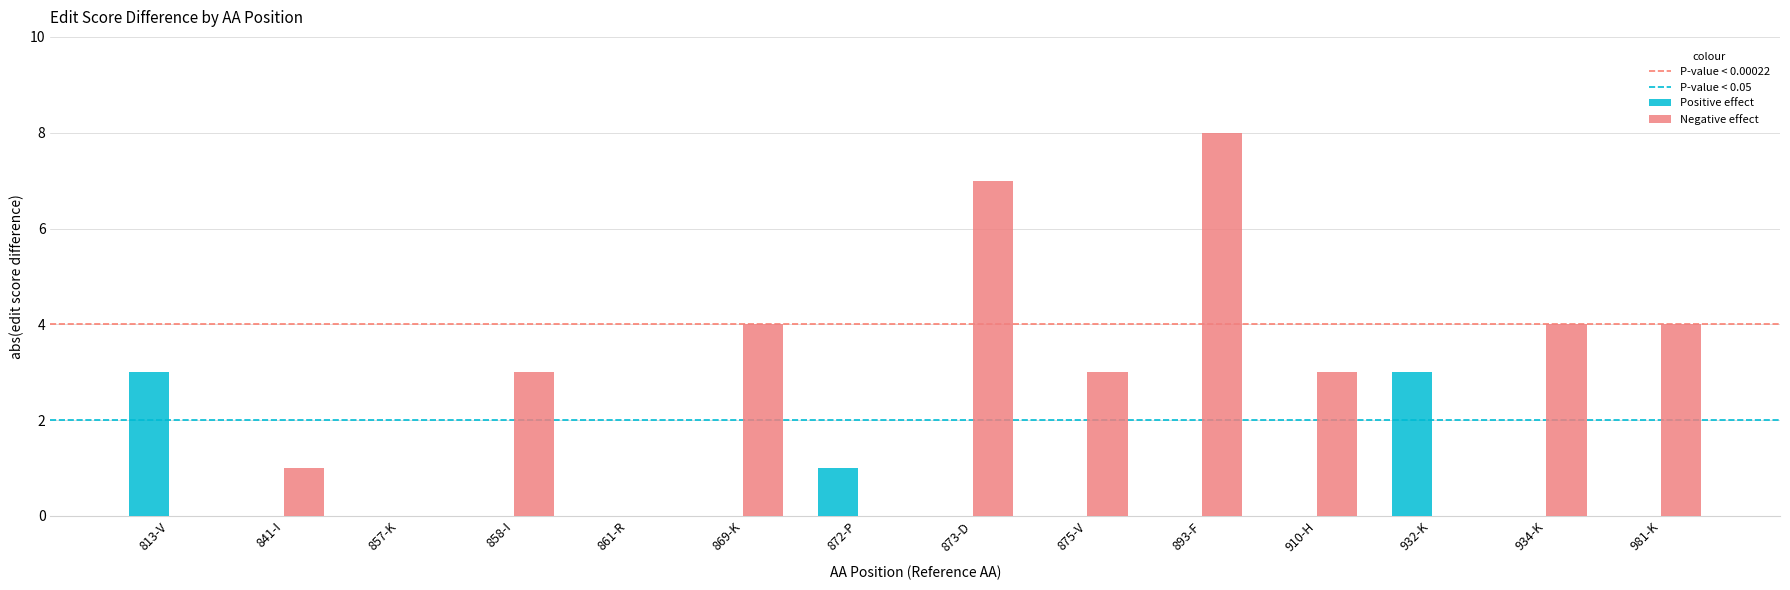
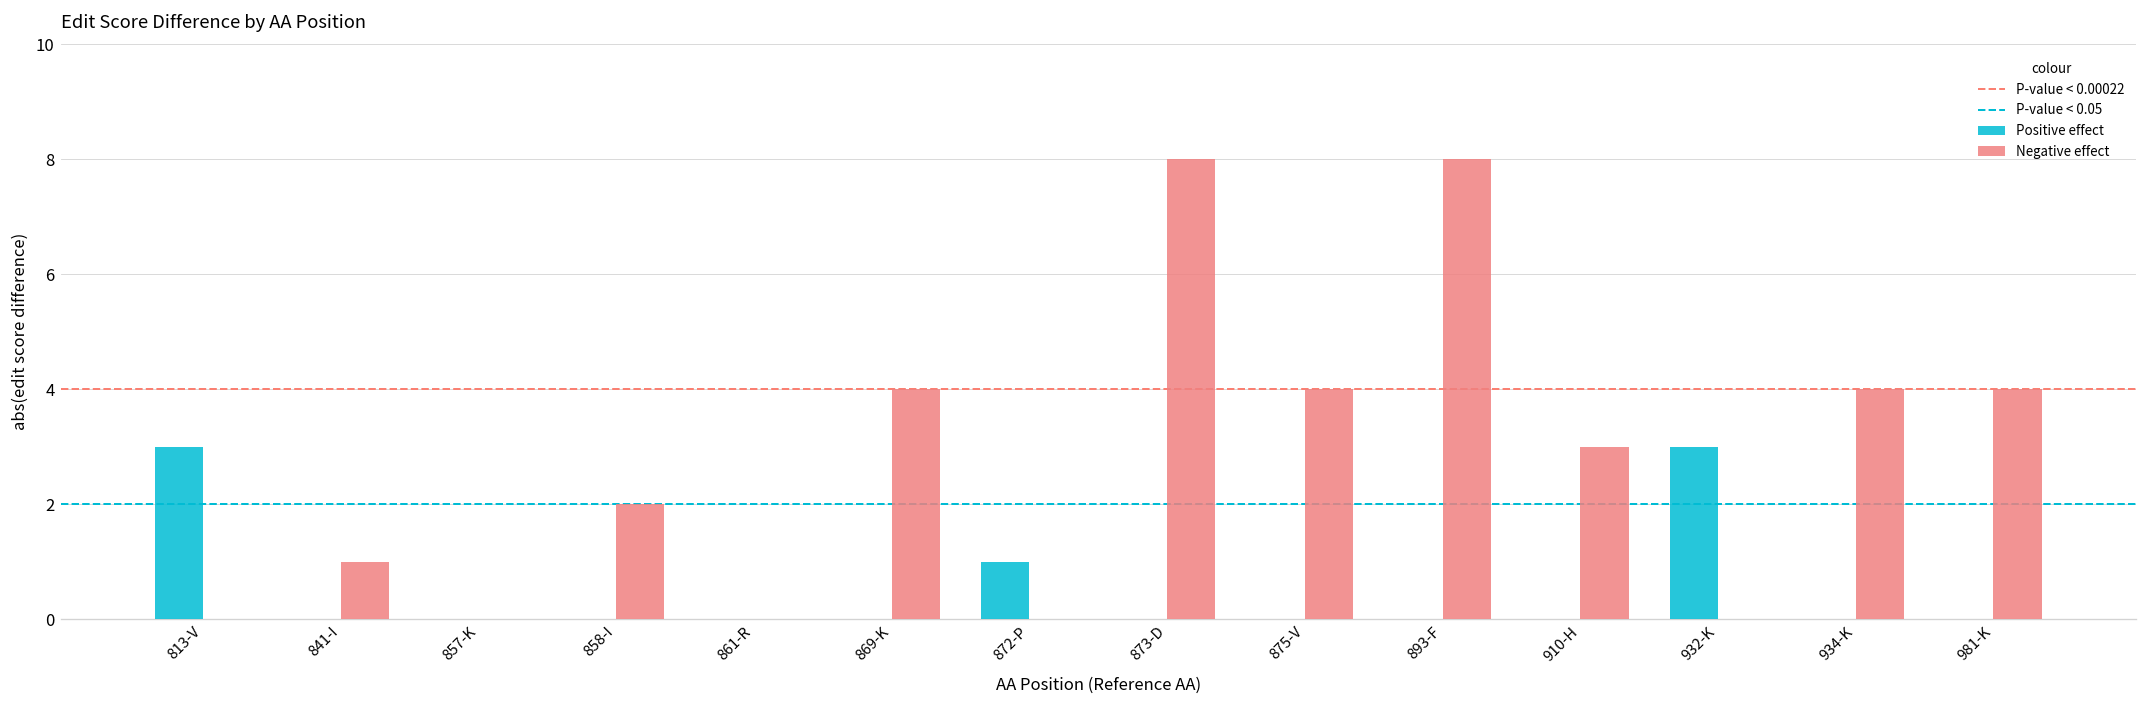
Negative effect, 858-I: 3 -> 2
Negative effect, 873-D: 7 -> 8
Negative effect, 875-V: 3 -> 4
